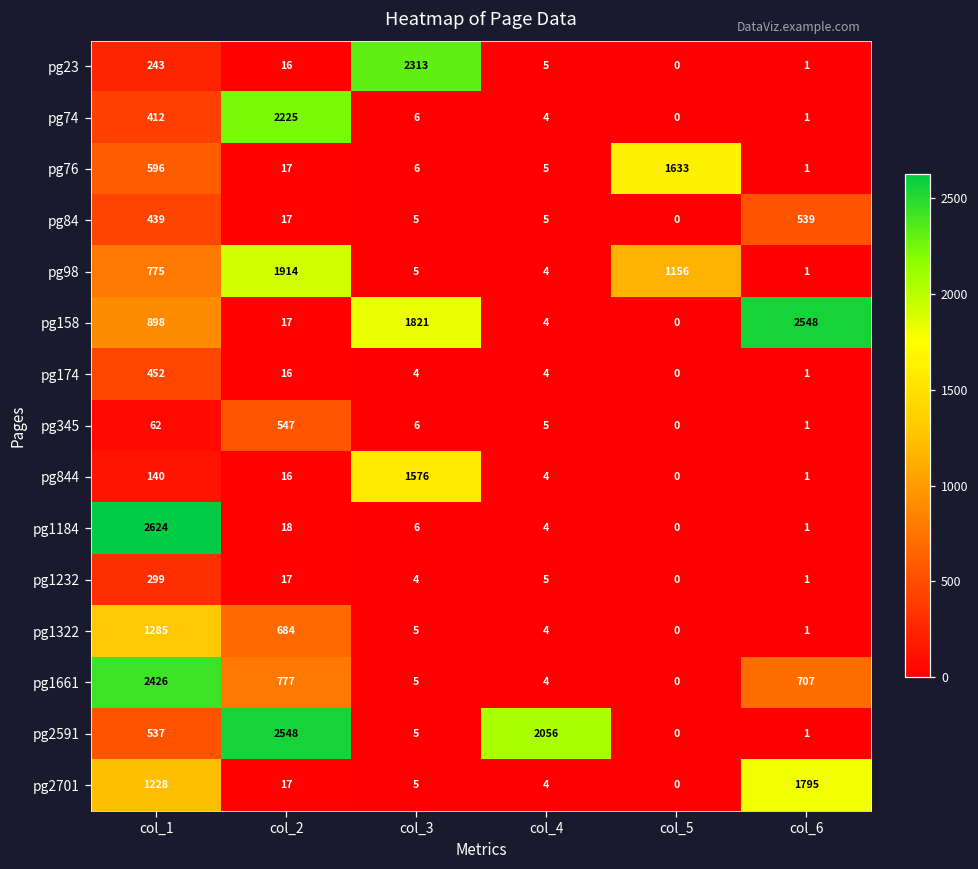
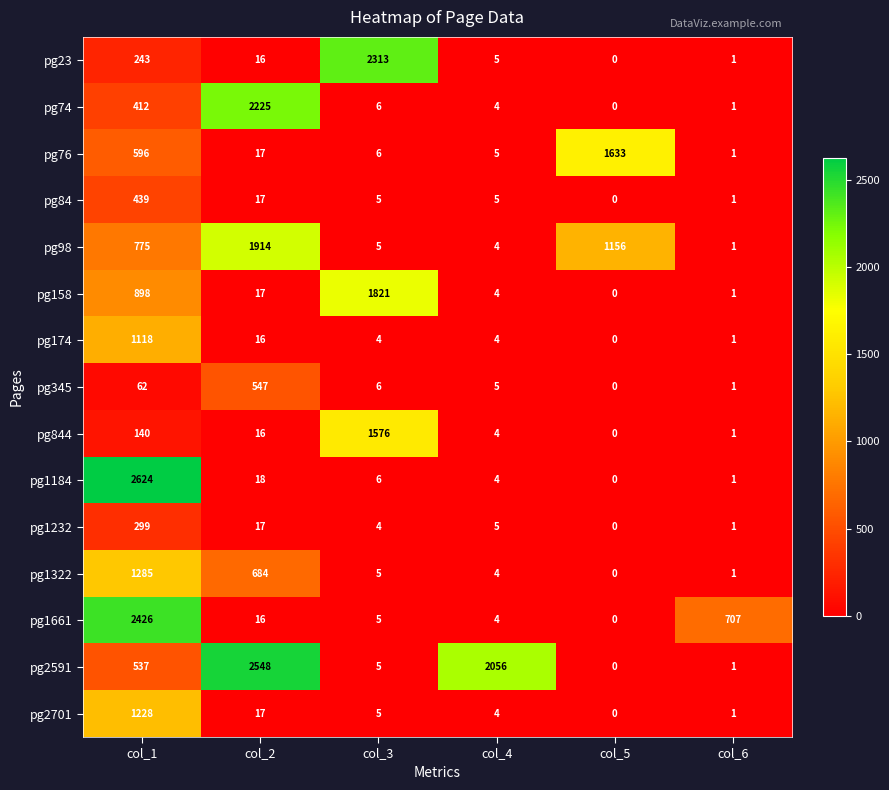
pg84, col_6: 539 -> 1
pg158, col_6: 2548 -> 1
pg174, col_1: 452 -> 1118
pg1661, col_2: 777 -> 16
pg2701, col_6: 1795 -> 1
